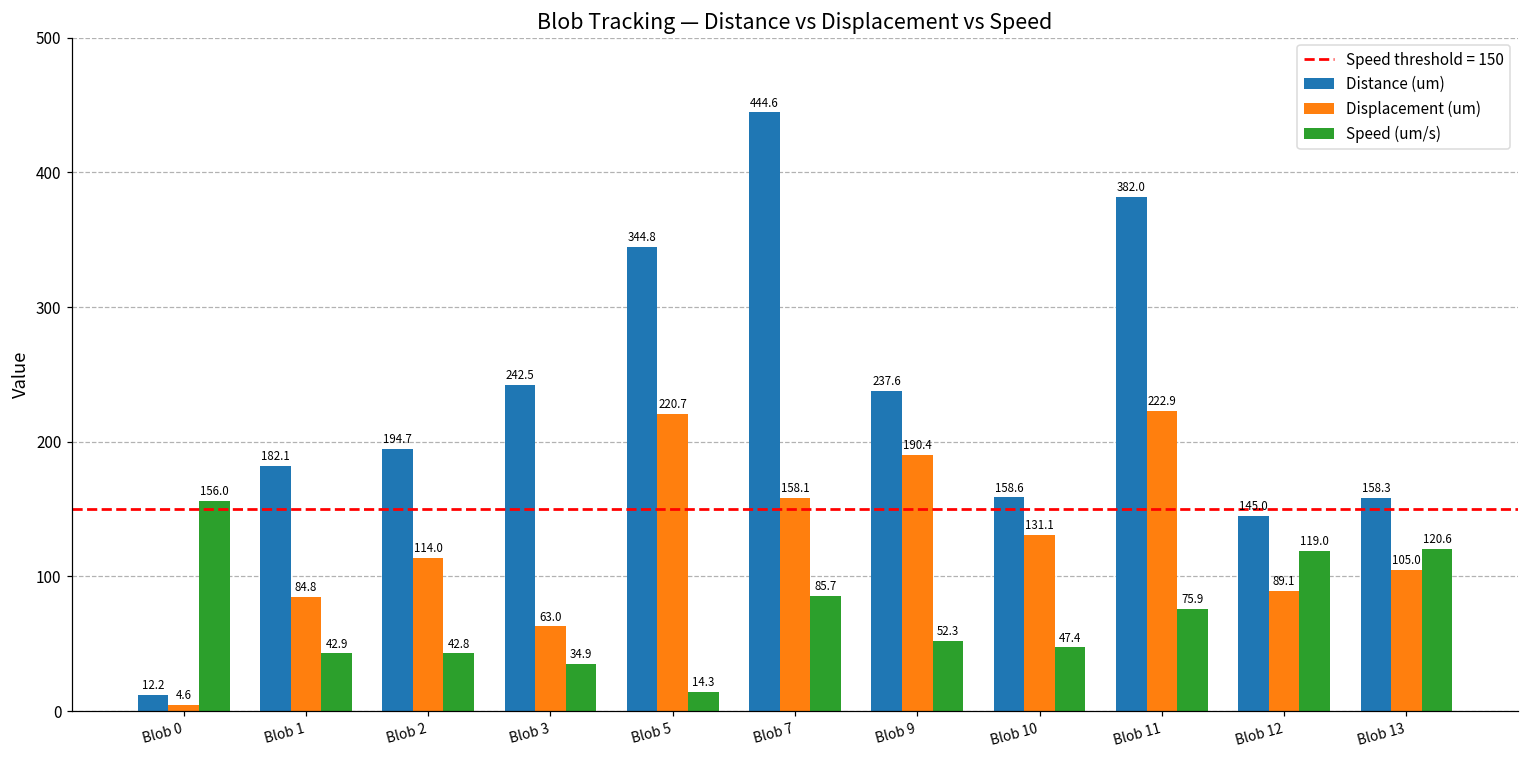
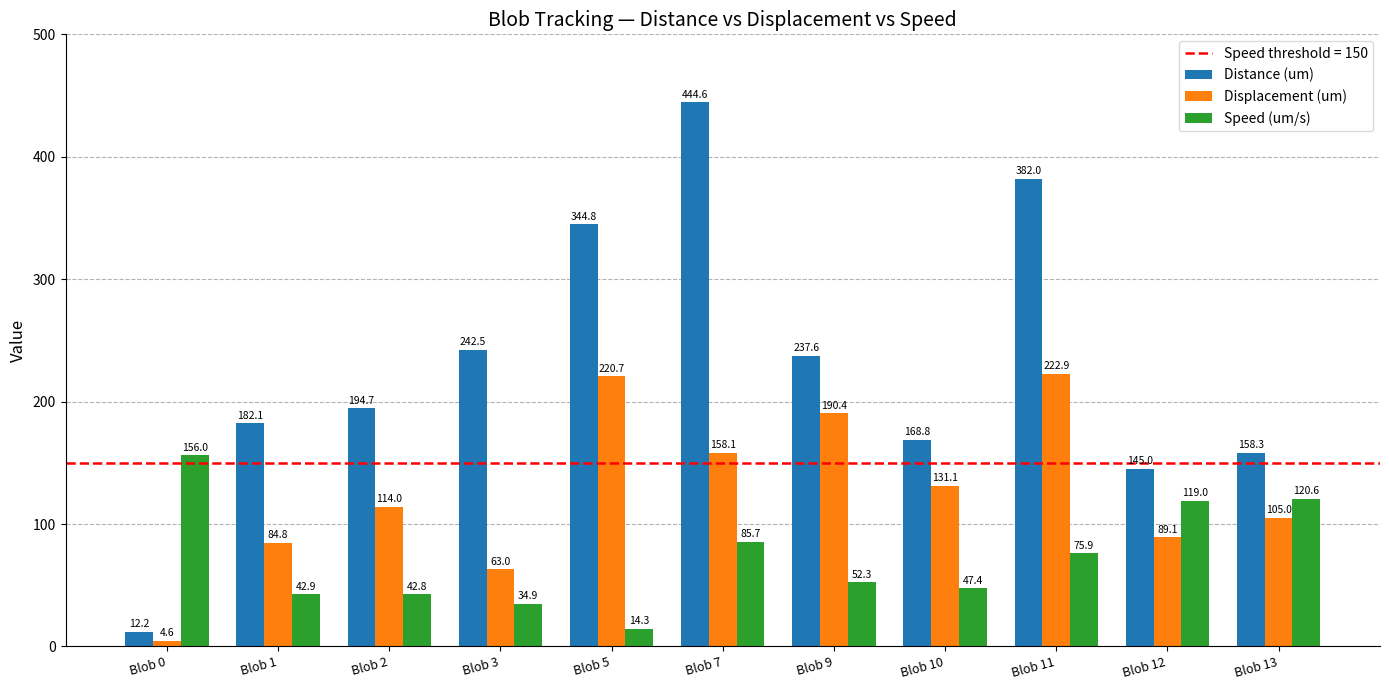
Distance (um), Blob 10: 158.6 -> 168.8
